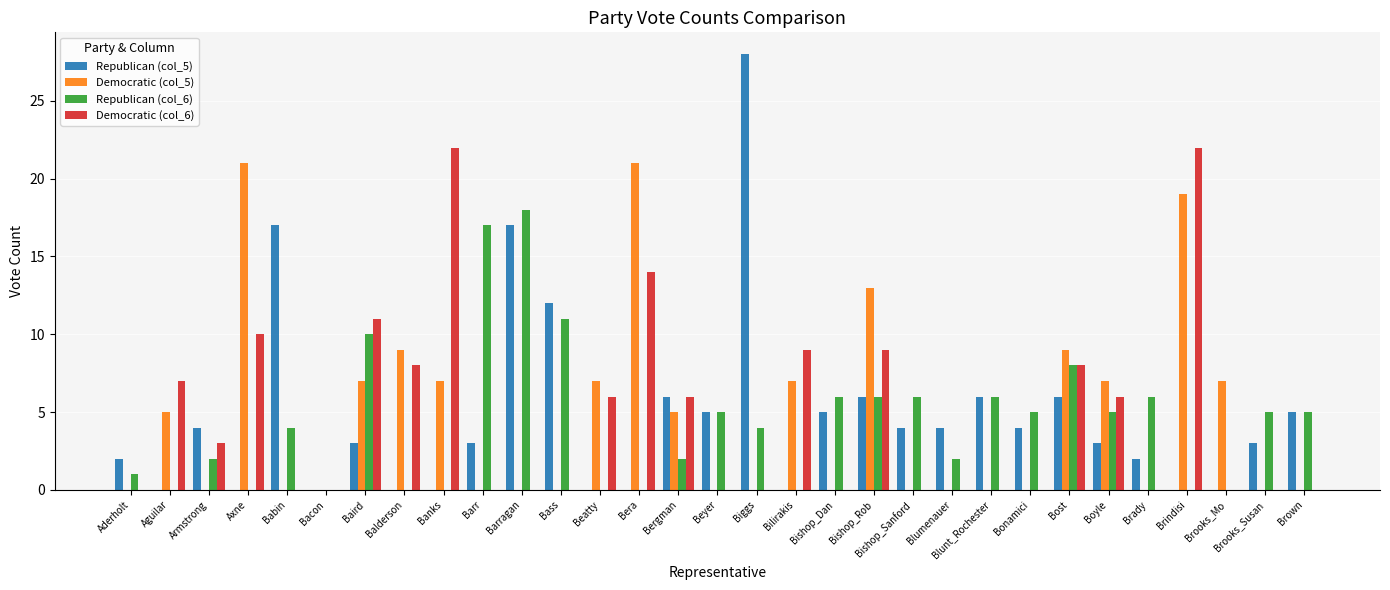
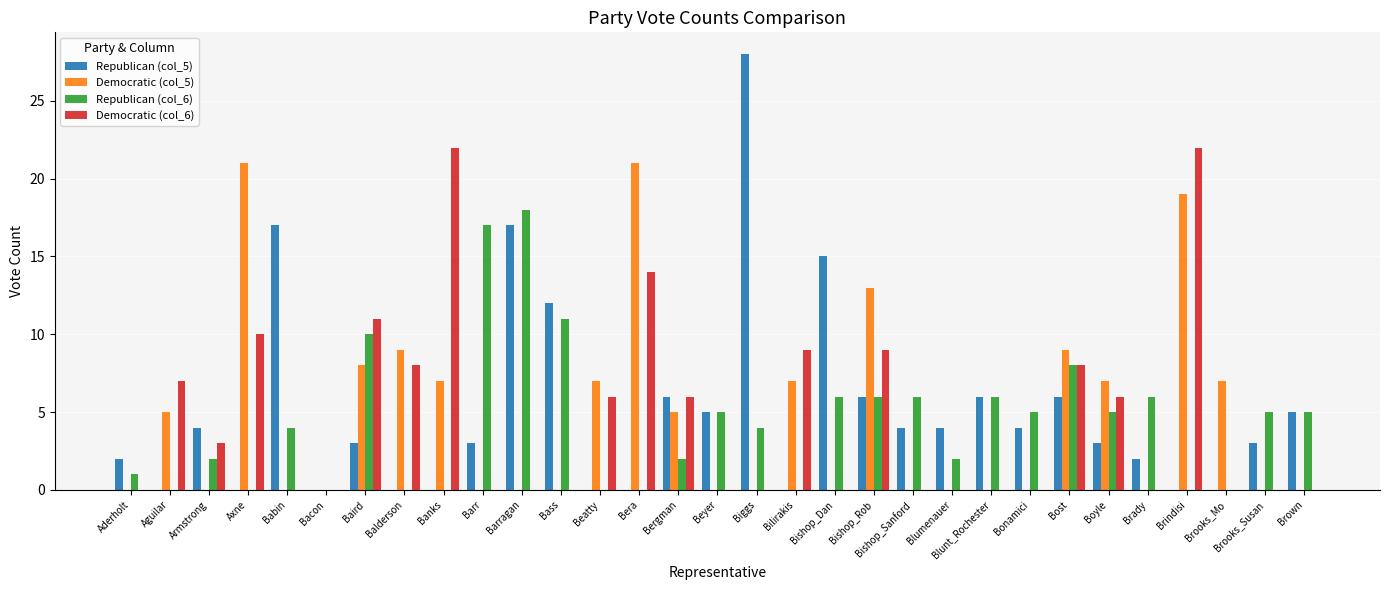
Democratic (col_5), Baird: 7 -> 8
Republican (col_5), Bishop_Dan: 5 -> 15
